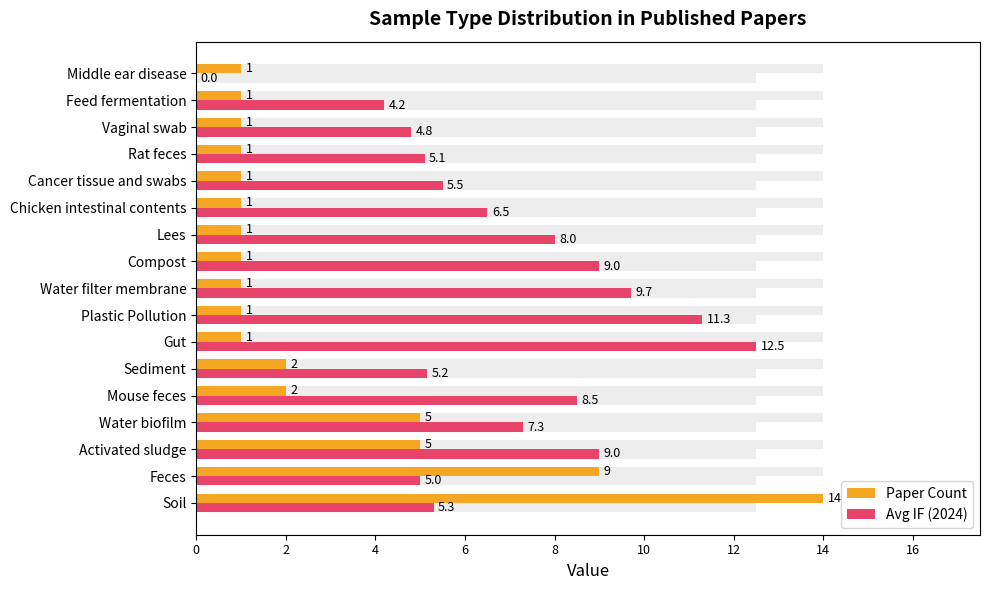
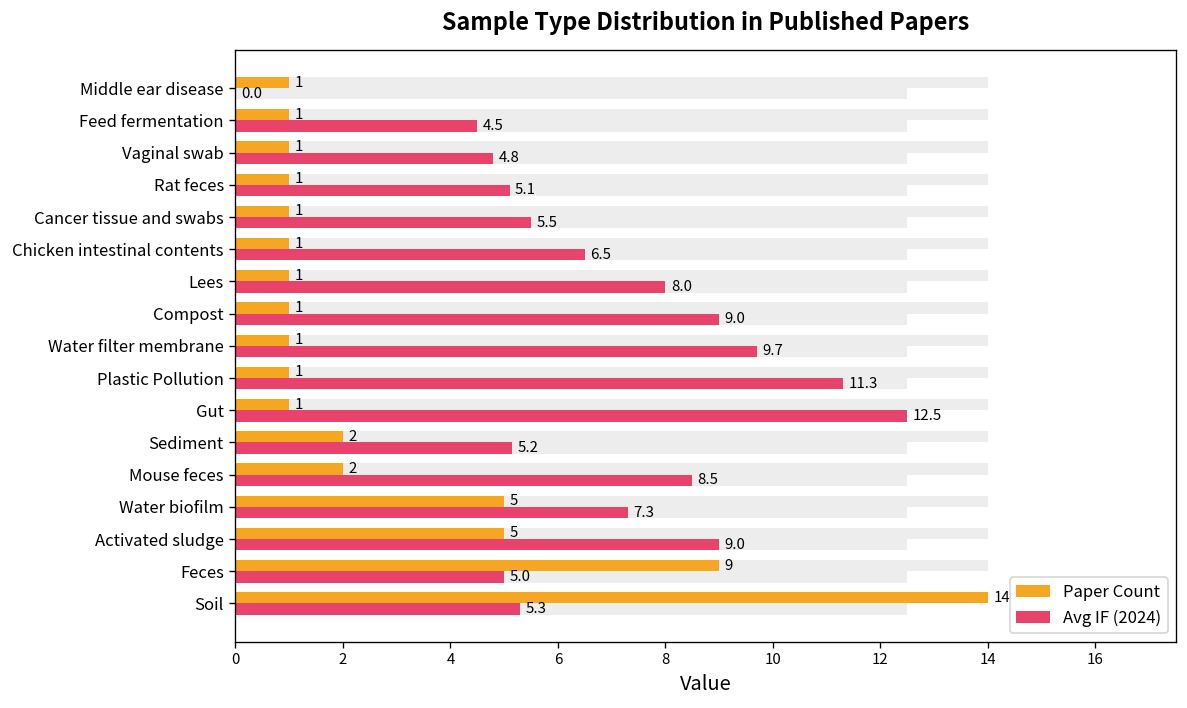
Avg IF (2024), Feed fermentation: 4.2 -> 4.5
